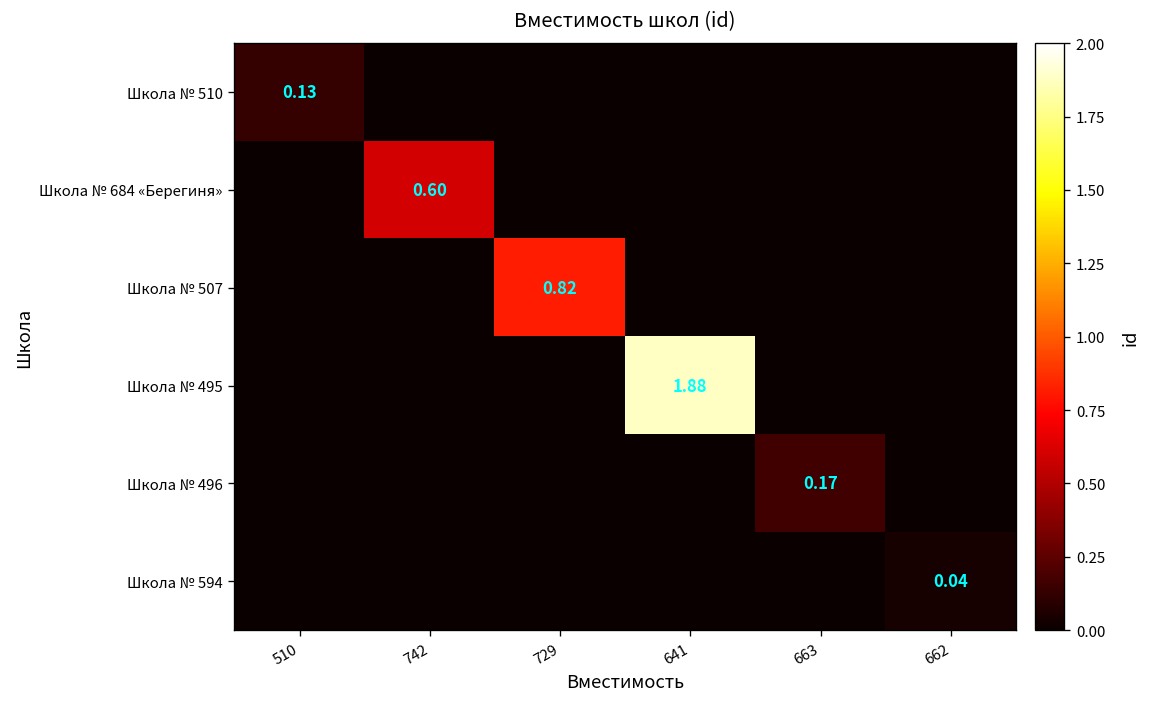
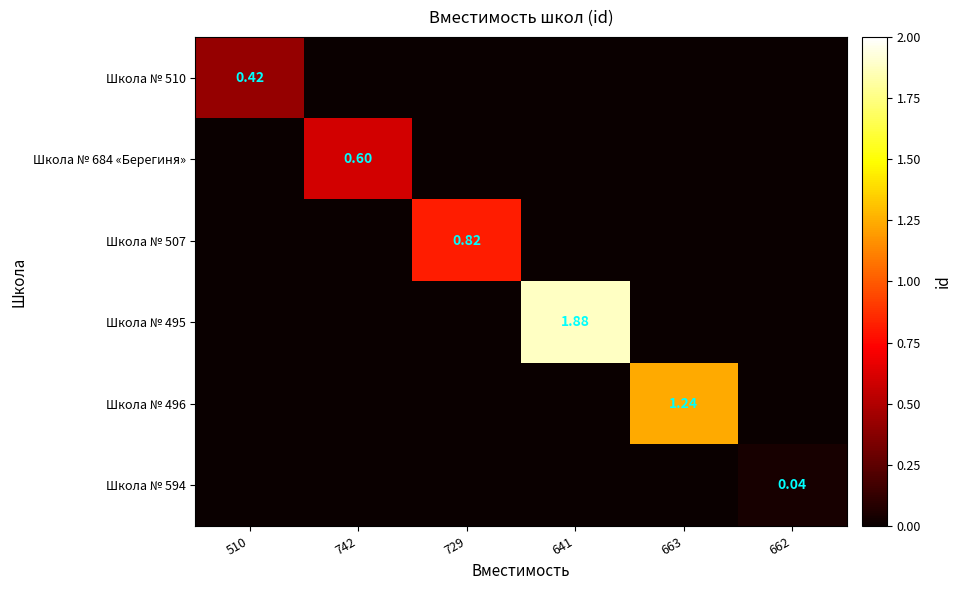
Школа № 510, 510: 0.13 -> 0.42
Школа № 496, 663: 0.17 -> 1.24
